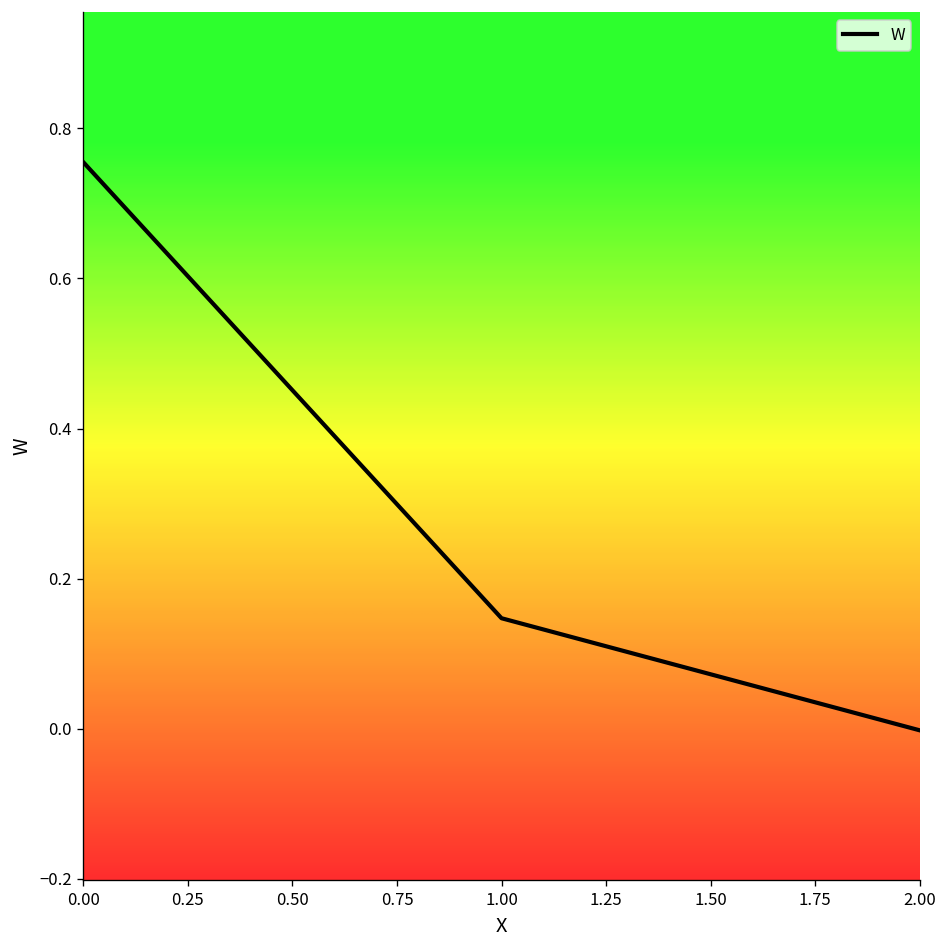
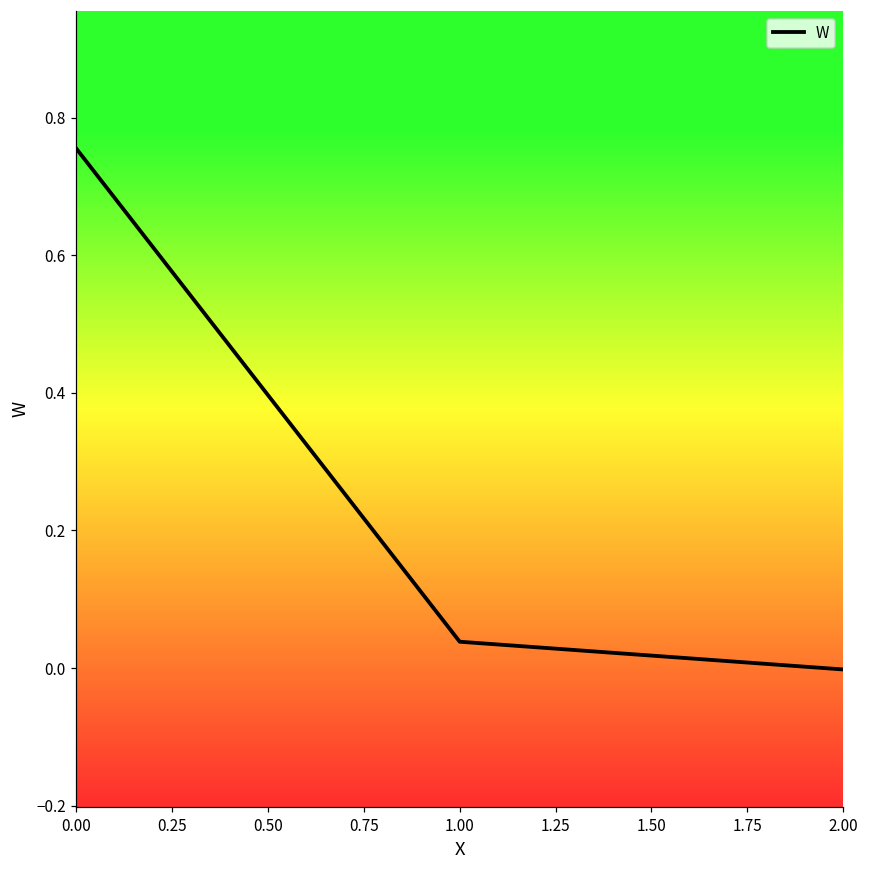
1.00: 0.15 -> 0.04
